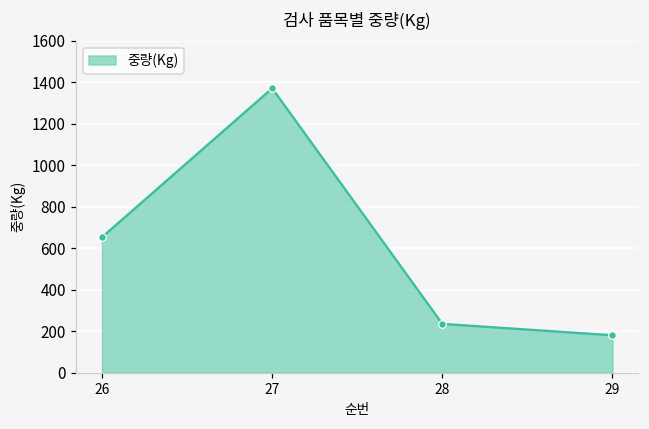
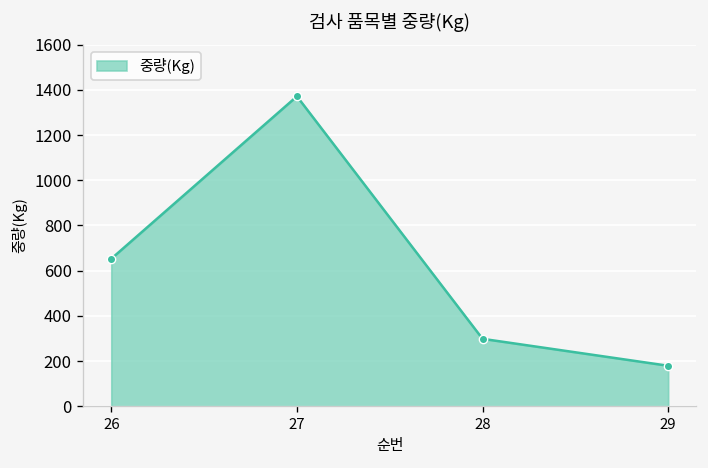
28: 240 -> 300
